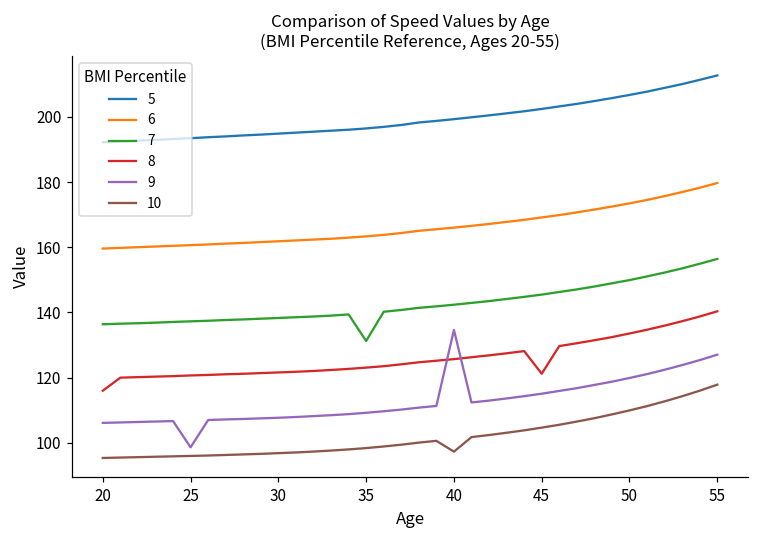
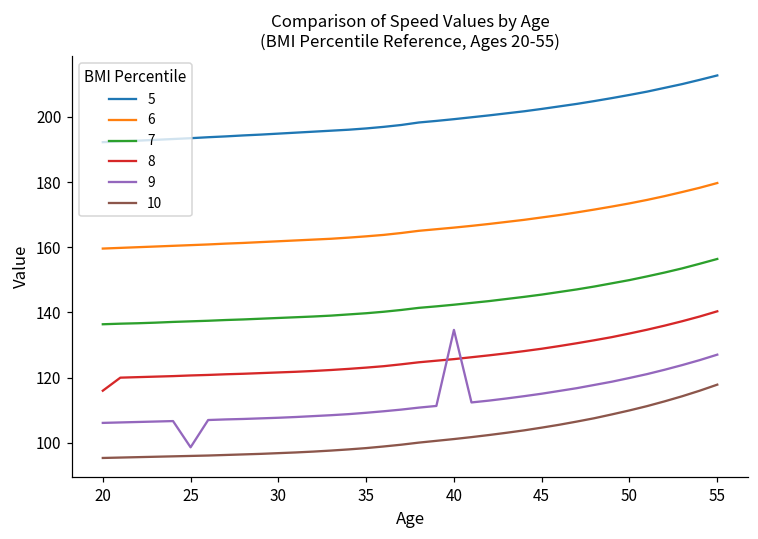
7, 35: 131 -> 140
10, 40: 97 -> 101
8, 45: 121 -> 129
